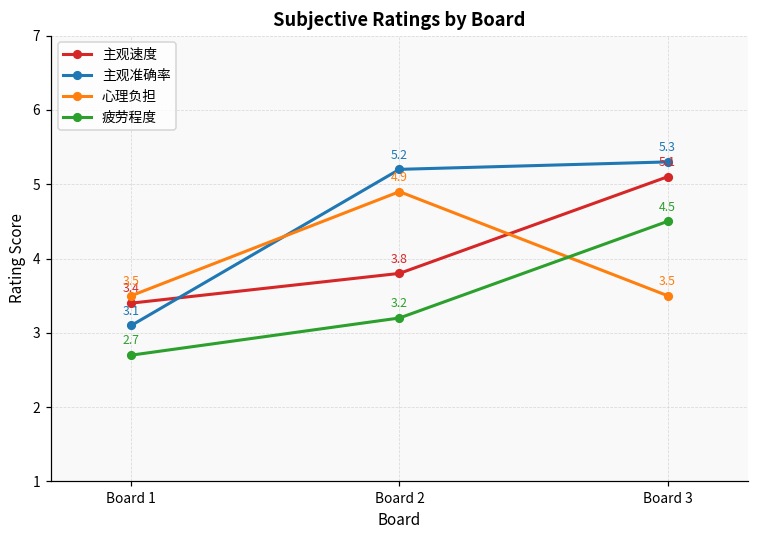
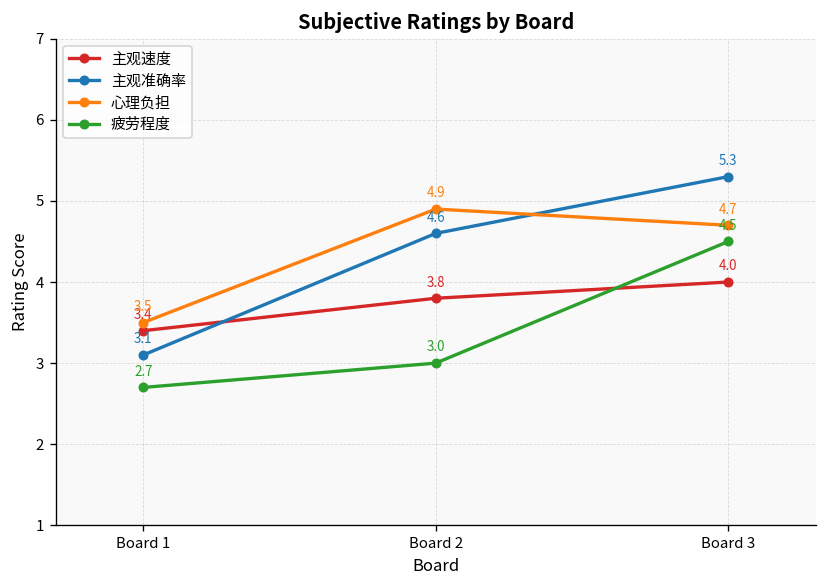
主观准确率, Board 2: 5.2 -> 4.6
疲劳程度, Board 2: 3.2 -> 3.0
主观速度, Board 3: 5.1 -> 4.0
心理负担, Board 3: 3.5 -> 4.7
